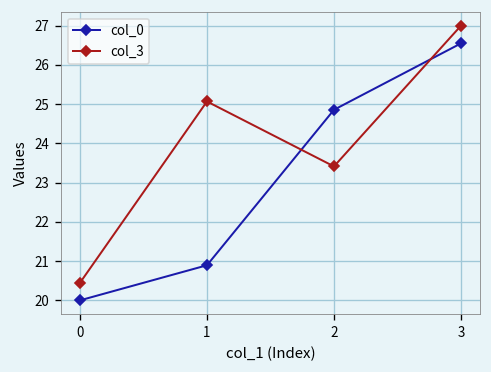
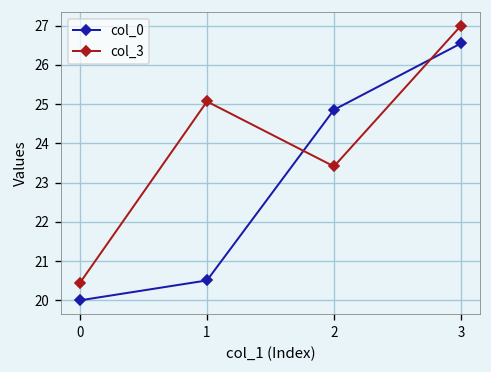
col_0, 1: 20.9 -> 20.5
